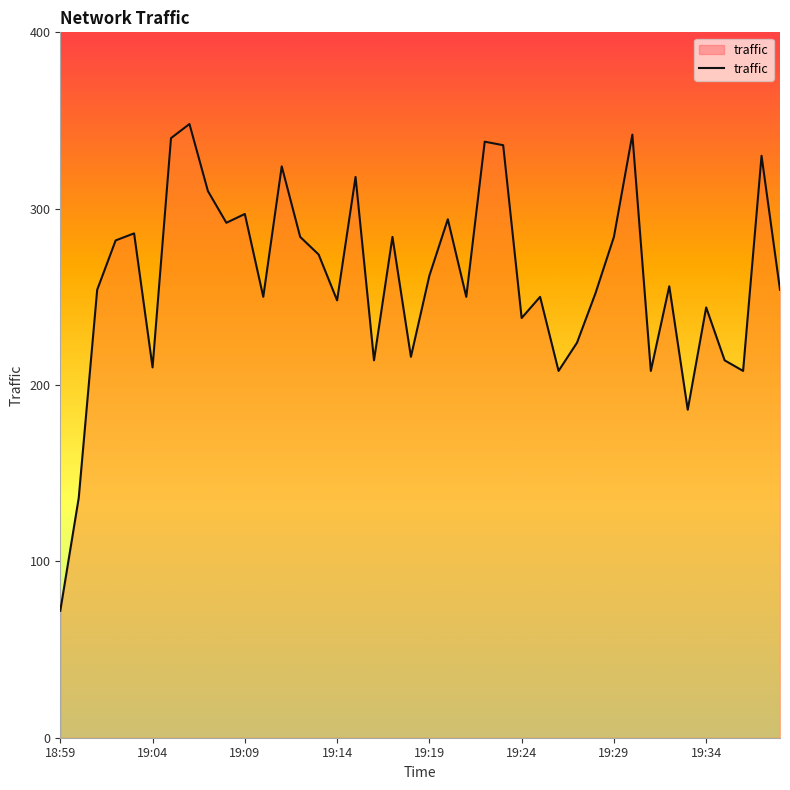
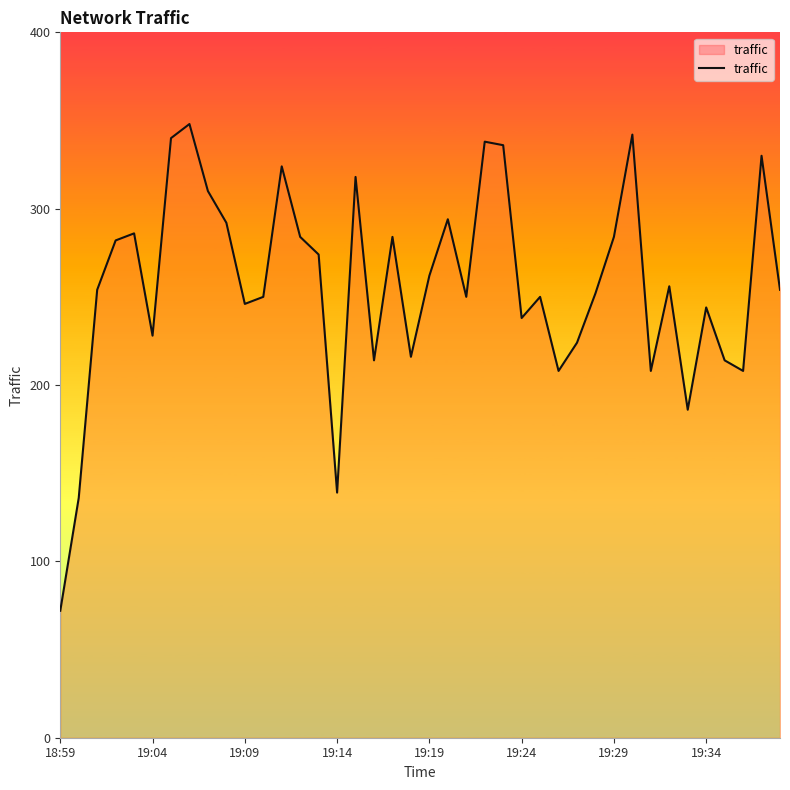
19:04: 210 -> 228
19:09: 297 -> 246
19:14: 248 -> 139
